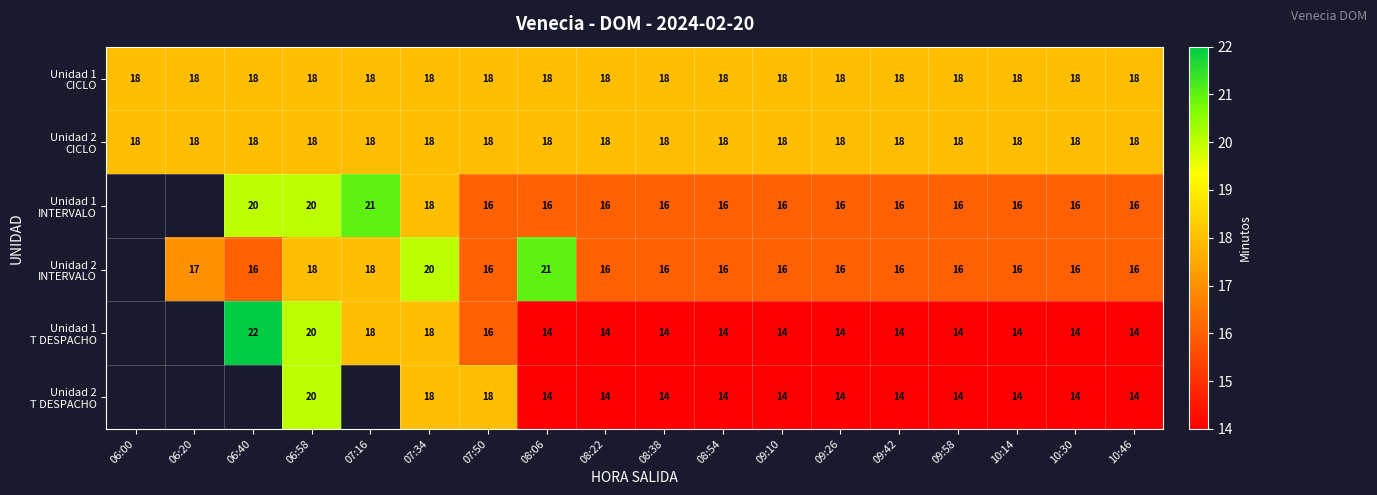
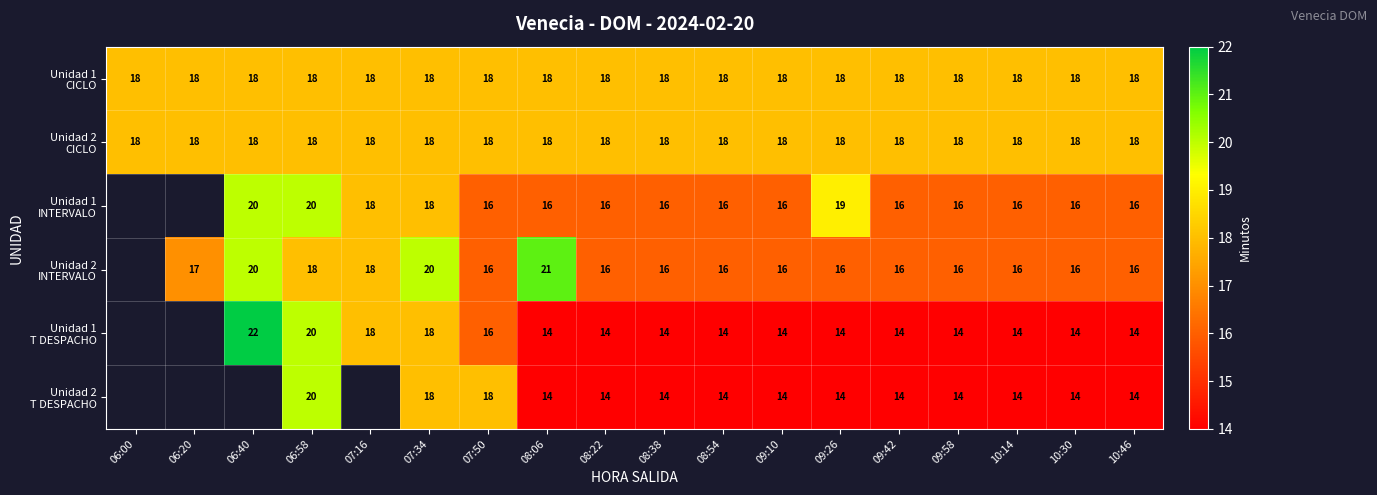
Unidad 1 INTERVALO, 07:16: 21 -> 18
Unidad 1 INTERVALO, 09:26: 16 -> 19
Unidad 2 INTERVALO, 06:40: 16 -> 20
